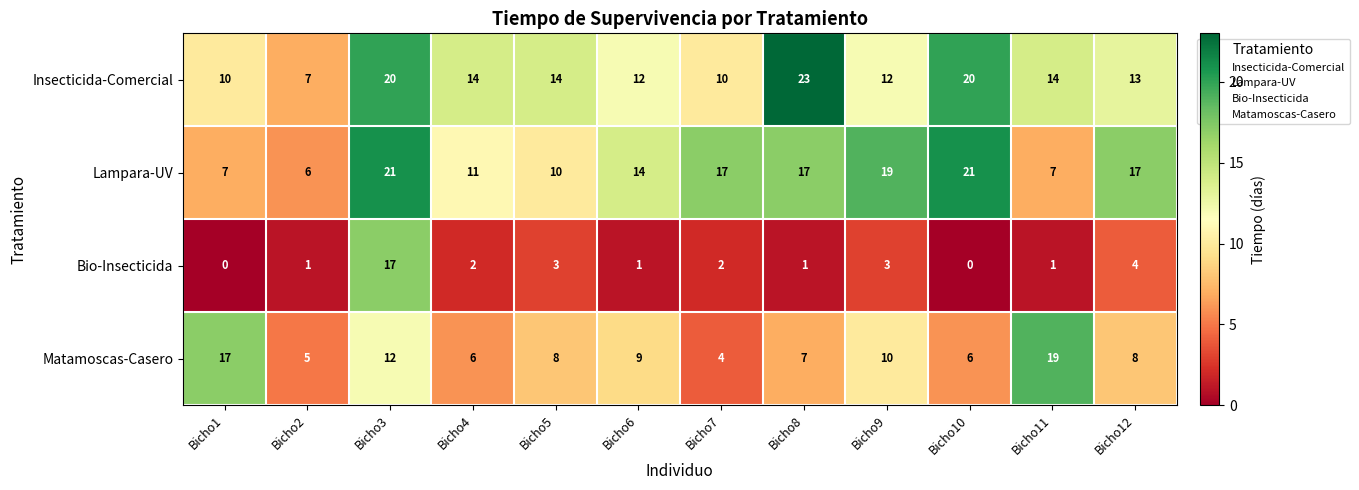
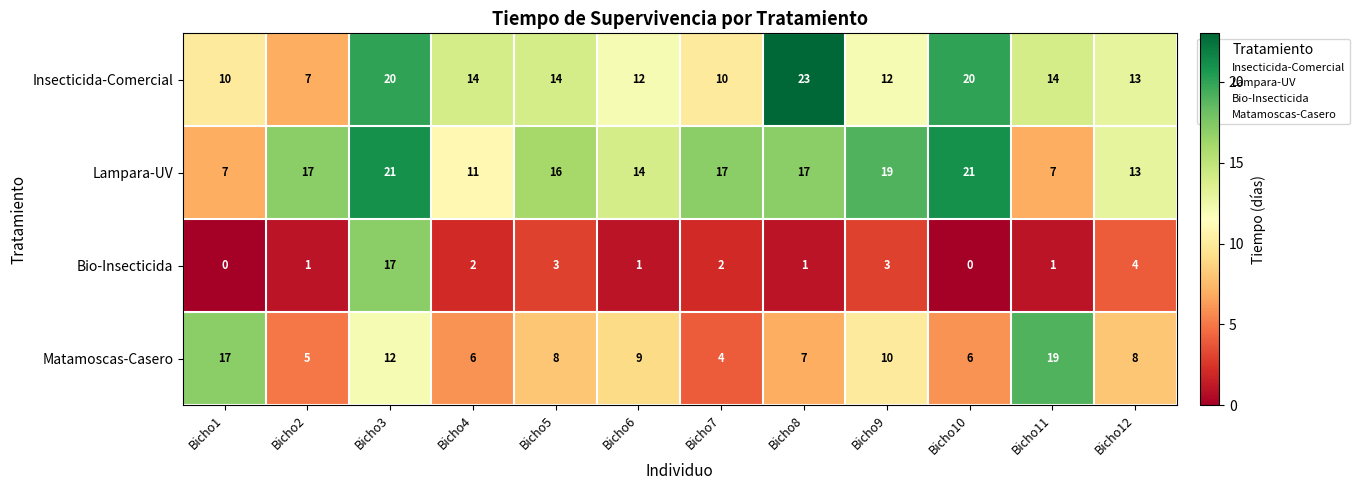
Lampara-UV, Bicho2: 6 -> 17
Lampara-UV, Bicho5: 10 -> 16
Lampara-UV, Bicho12: 17 -> 13
